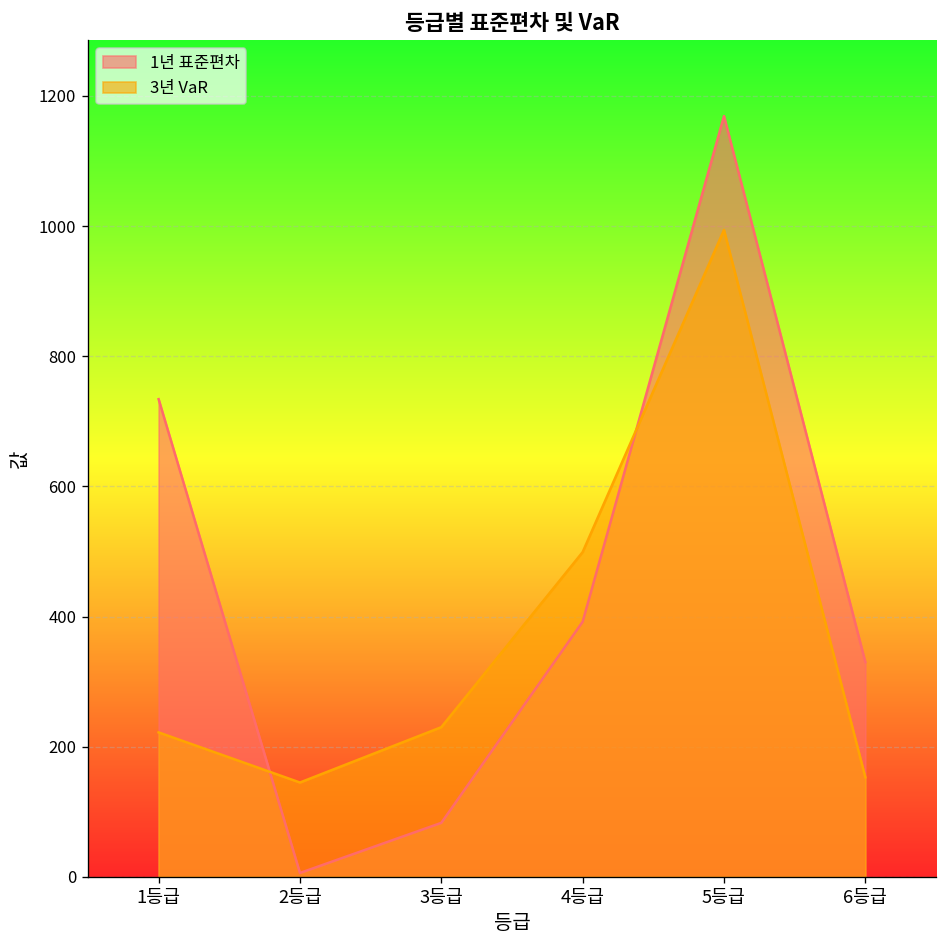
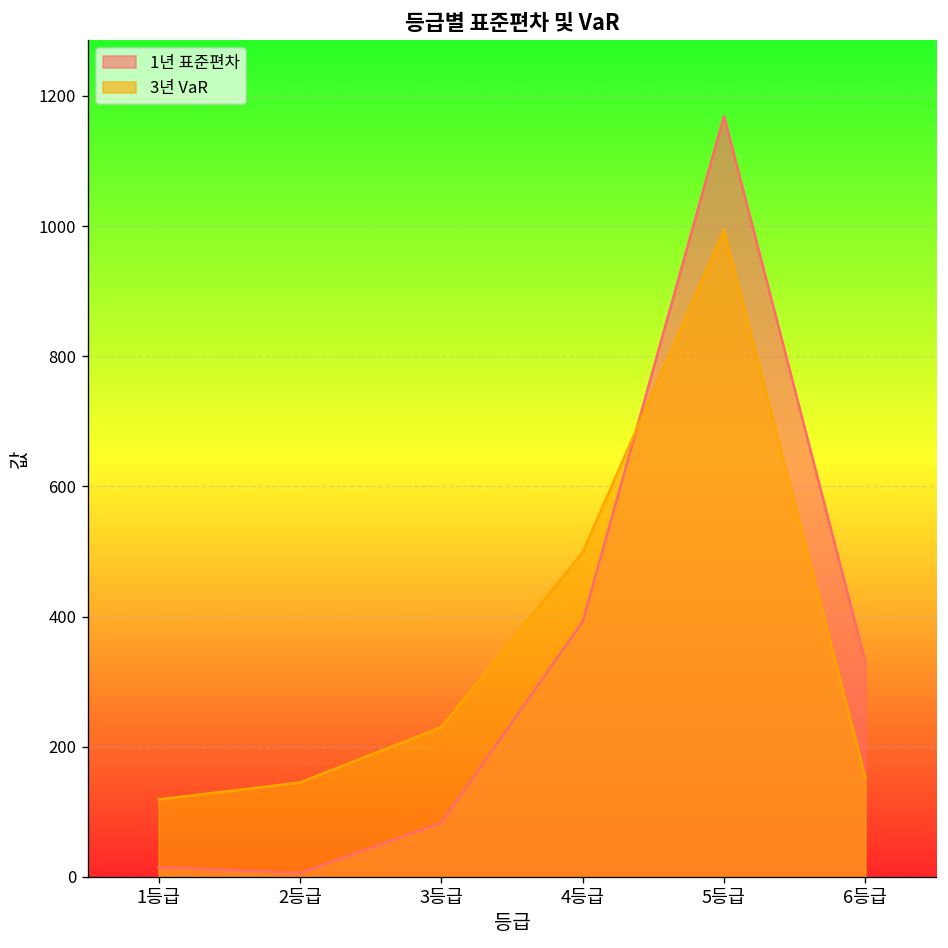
1년 표준편차, 1등급: 730 -> 20
3년 VaR, 1등급: 220 -> 120
